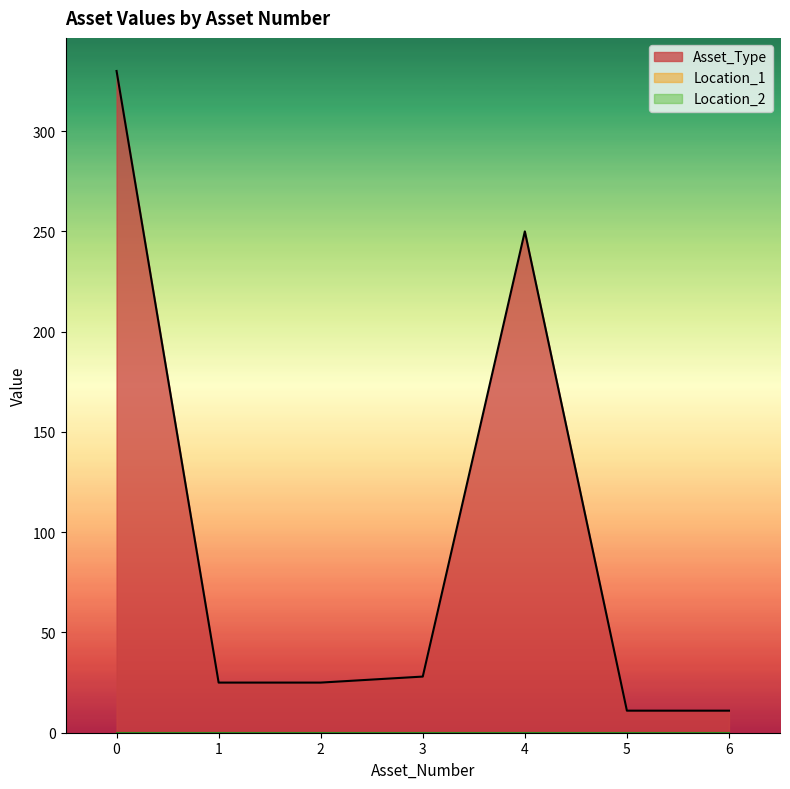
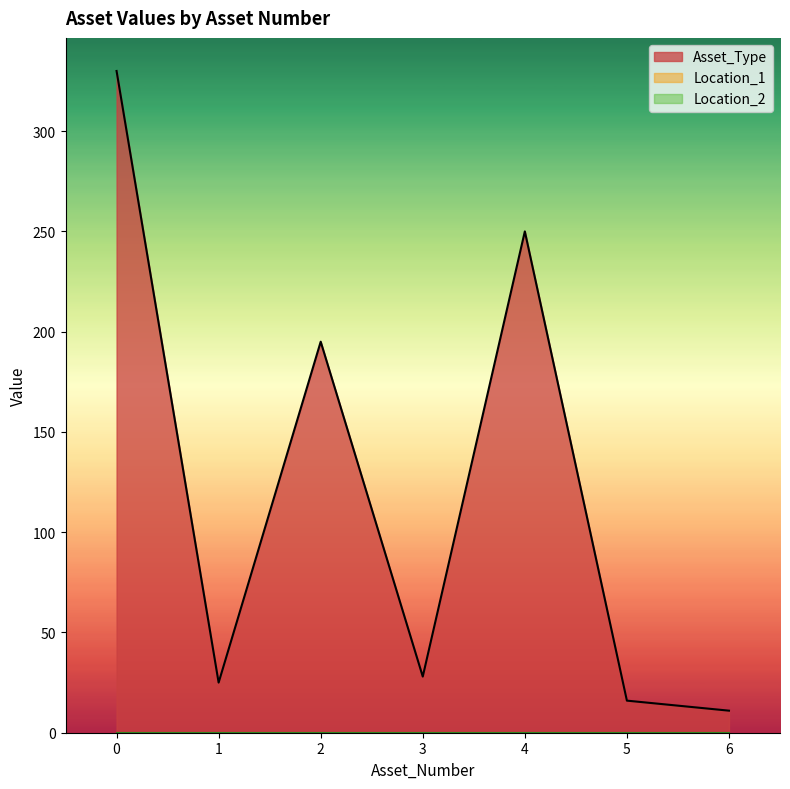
Asset_Type, 2: 25 -> 195
Asset_Type, 5: 11 -> 16
